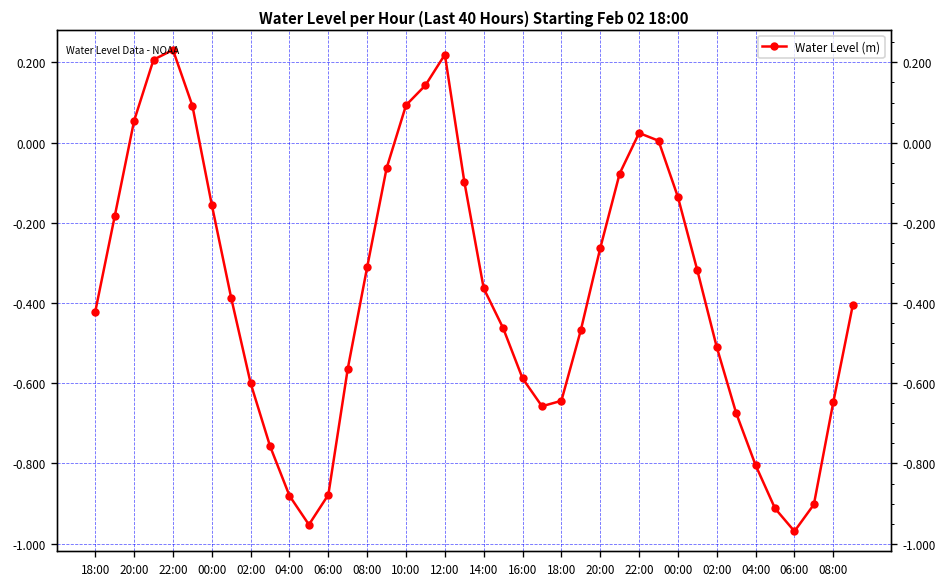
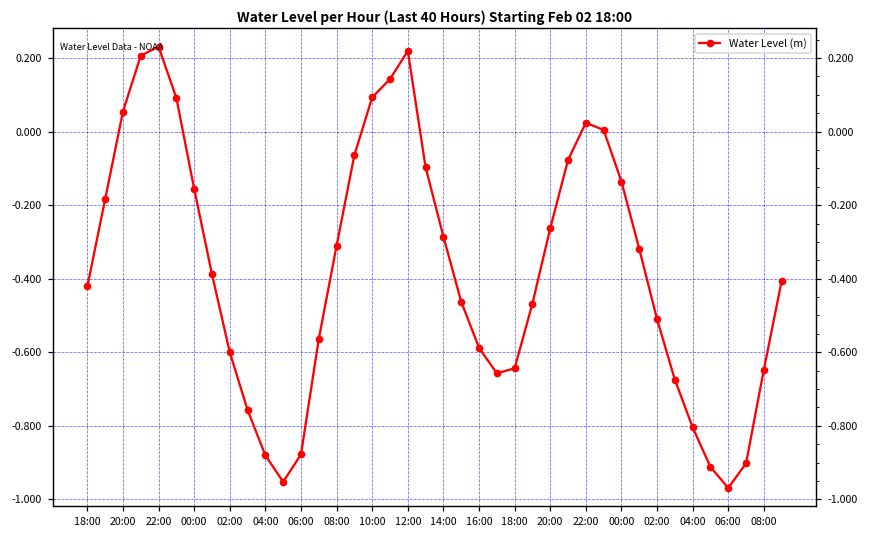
14:00: -0.36 -> -0.29
